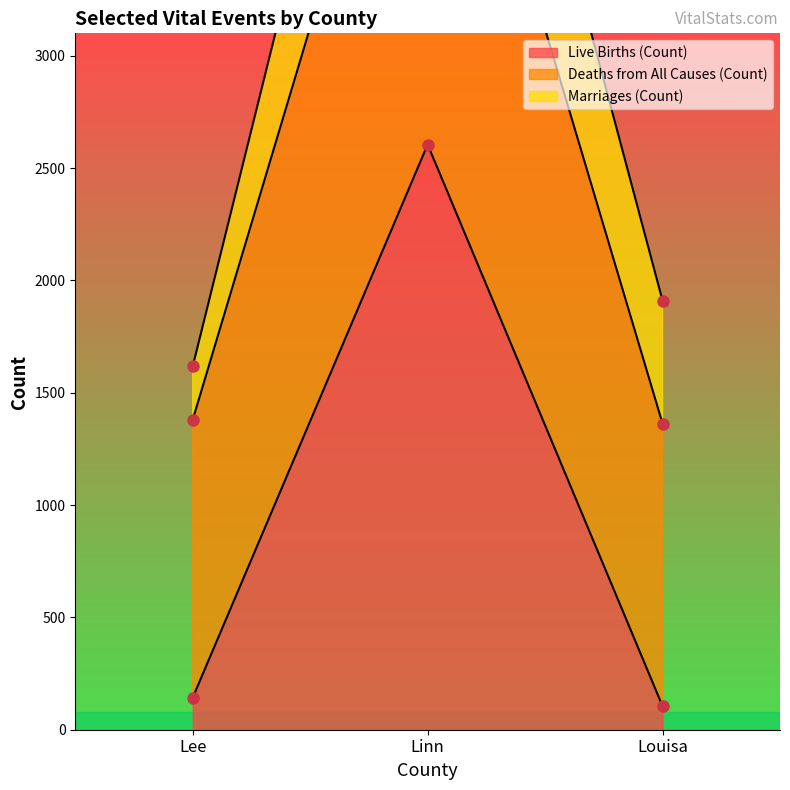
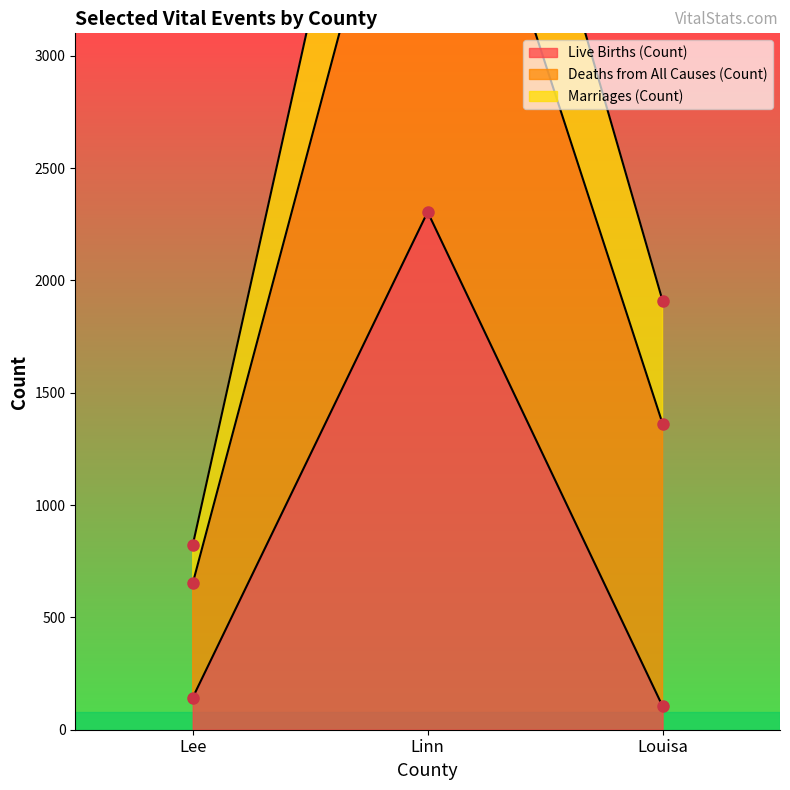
Deaths from All Causes (Count), Lee: 1240 -> 510
Marriages (Count), Lee: 240 -> 170
Live Births (Count), Linn: 2610 -> 2310
